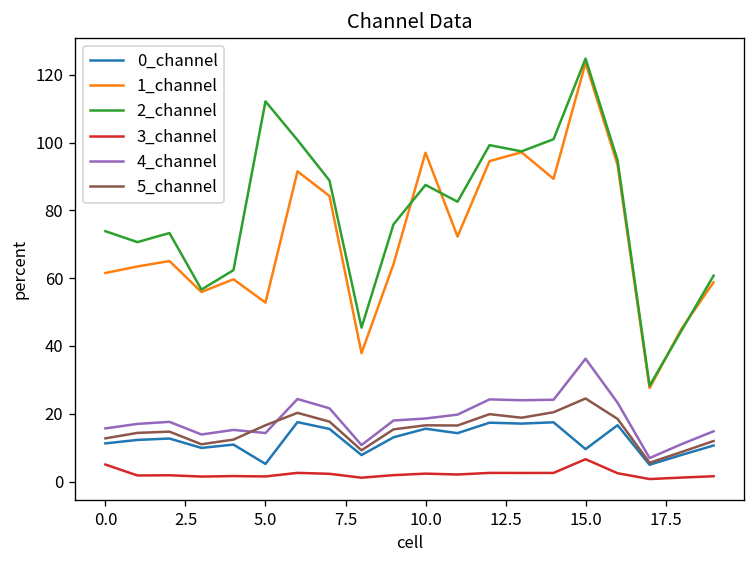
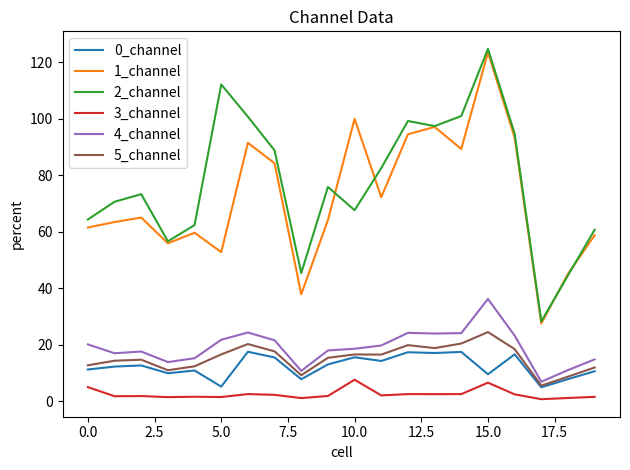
2_channel, 0.0: 74 -> 64
4_channel, 0.0: 16 -> 20
4_channel, 5.0: 14 -> 22
1_channel, 10.0: 97 -> 100
2_channel, 10.0: 87 -> 68
3_channel, 10.0: 2 -> 8
